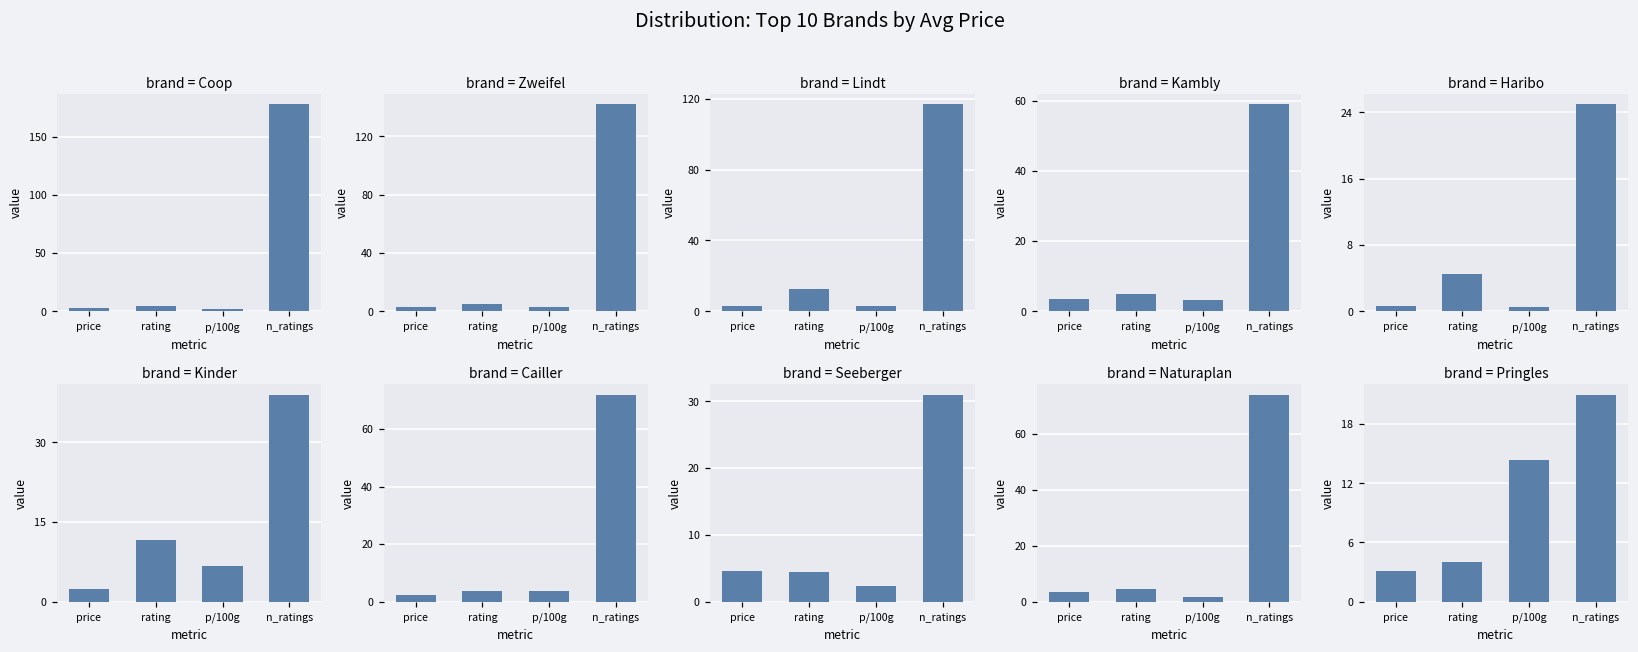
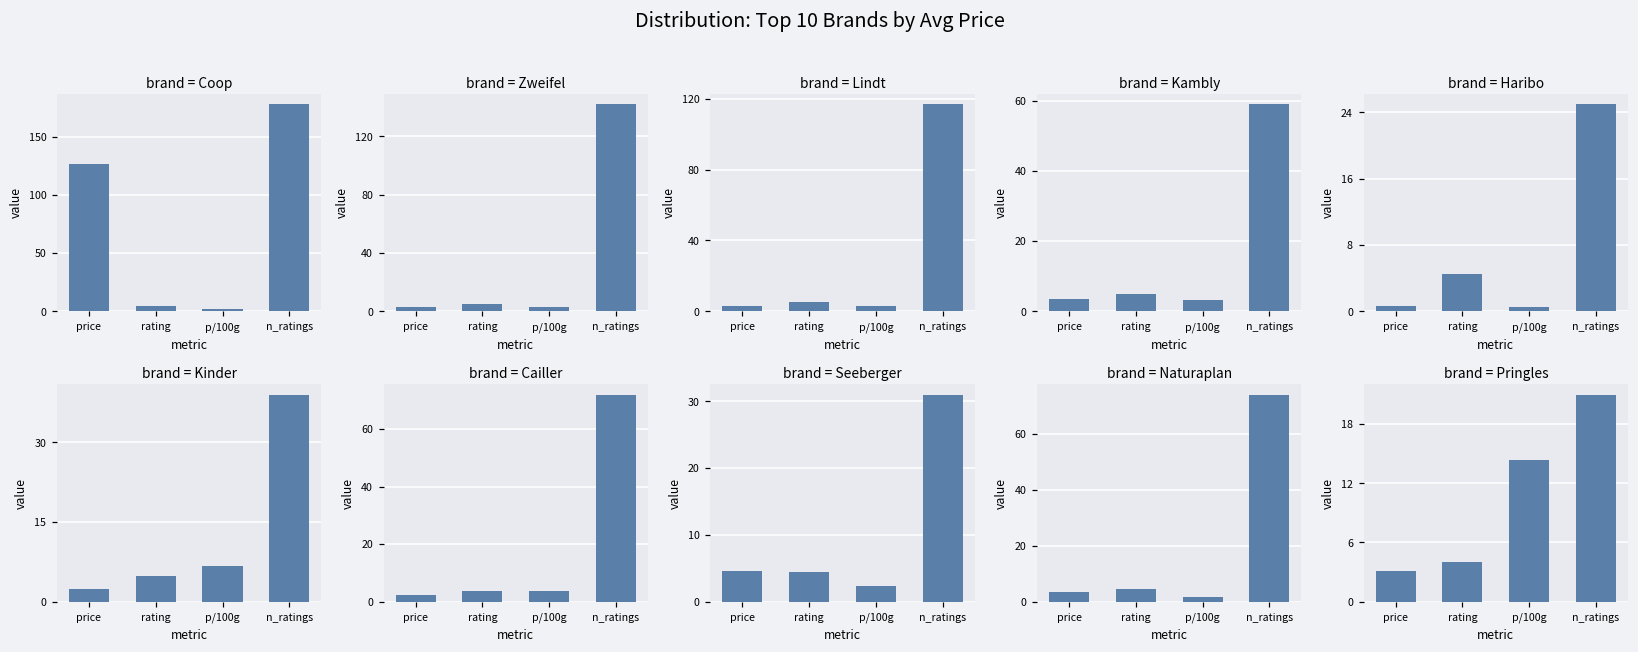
brand = Coop, price: 3 -> 127
brand = Lindt, rating: 13 -> 5
brand = Kinder, rating: 12 -> 5
